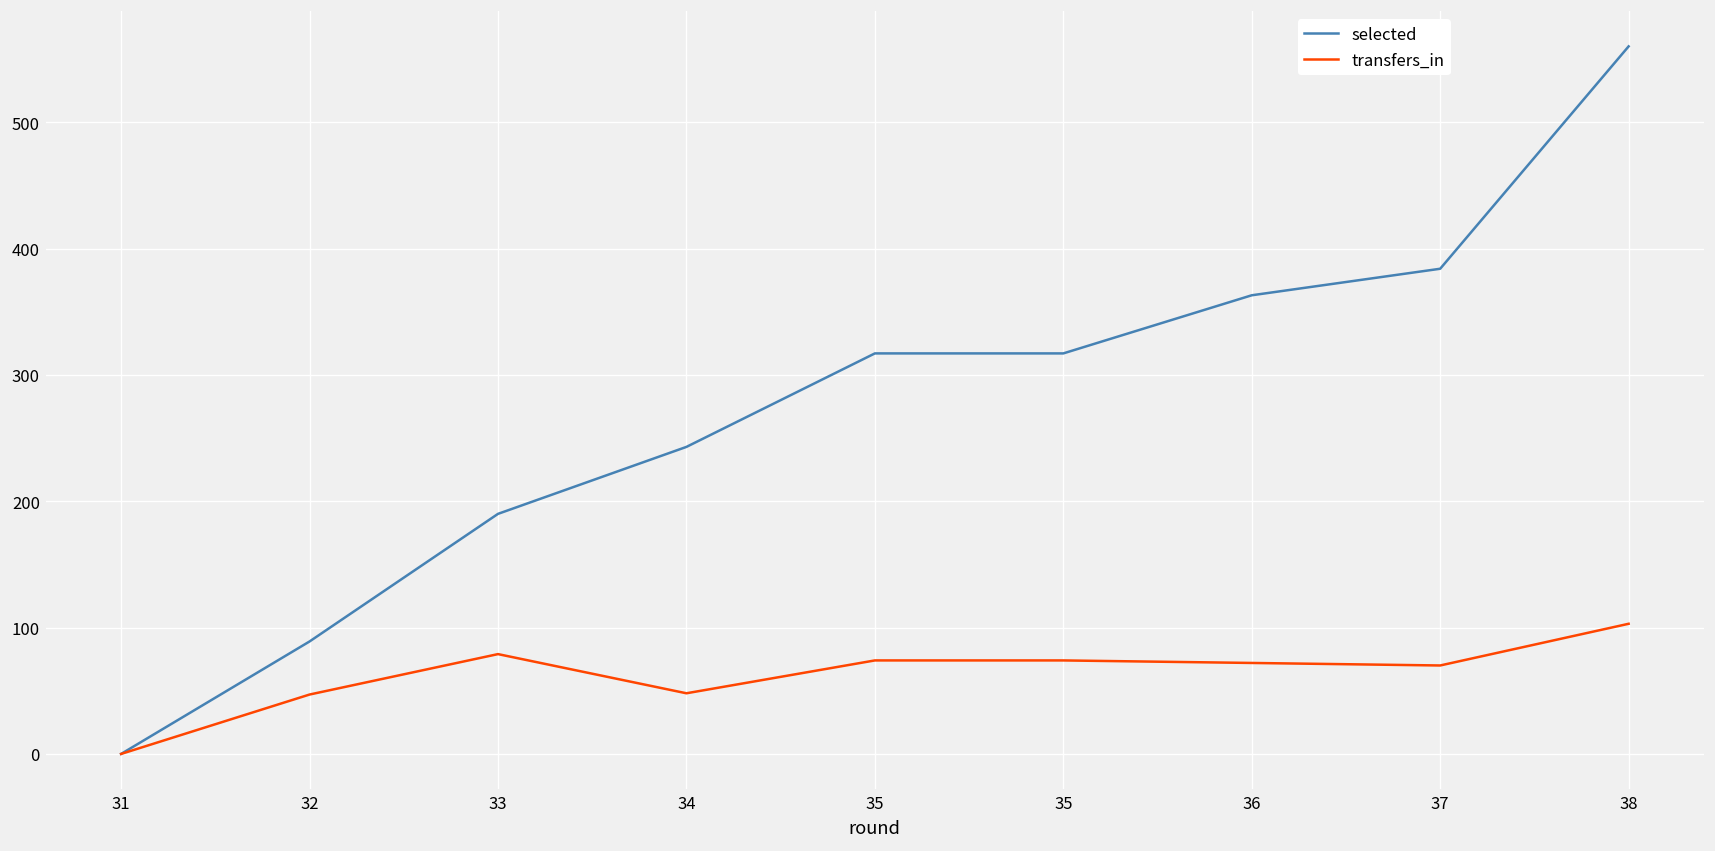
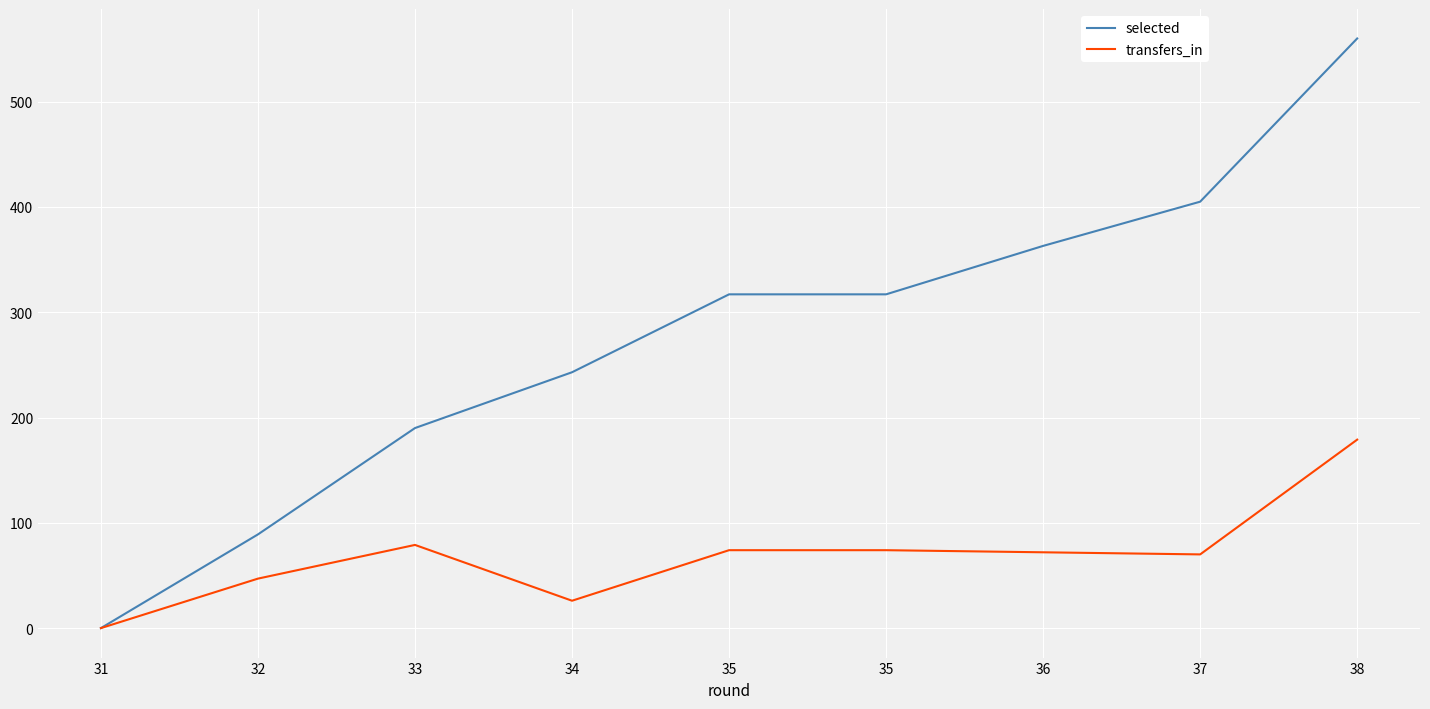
transfers_in, 34: 48 -> 26
selected, 37: 384 -> 405
transfers_in, 38: 103 -> 179
